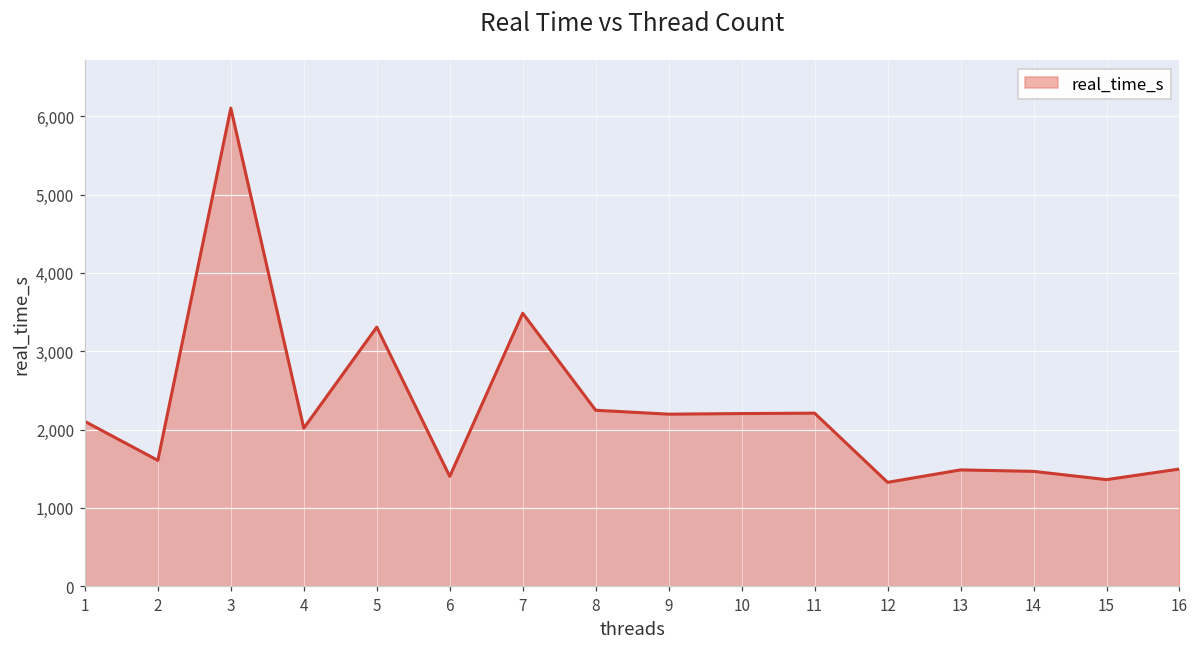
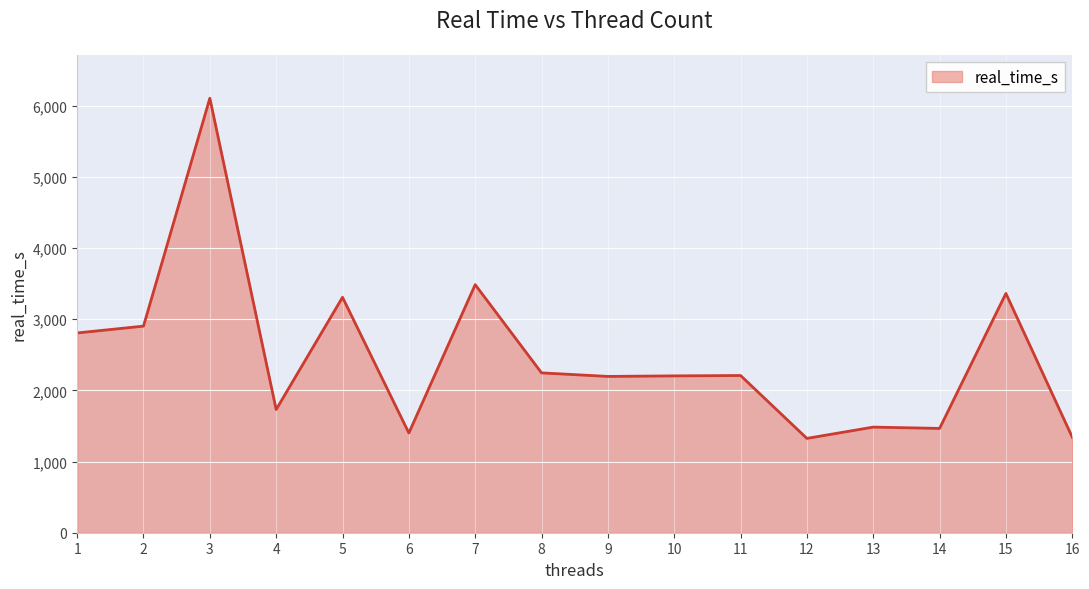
1: 2,100 -> 2,800
2: 1,600 -> 2,900
4: 2,000 -> 1,700
15: 1,400 -> 3,400
16: 1,500 -> 1,300
